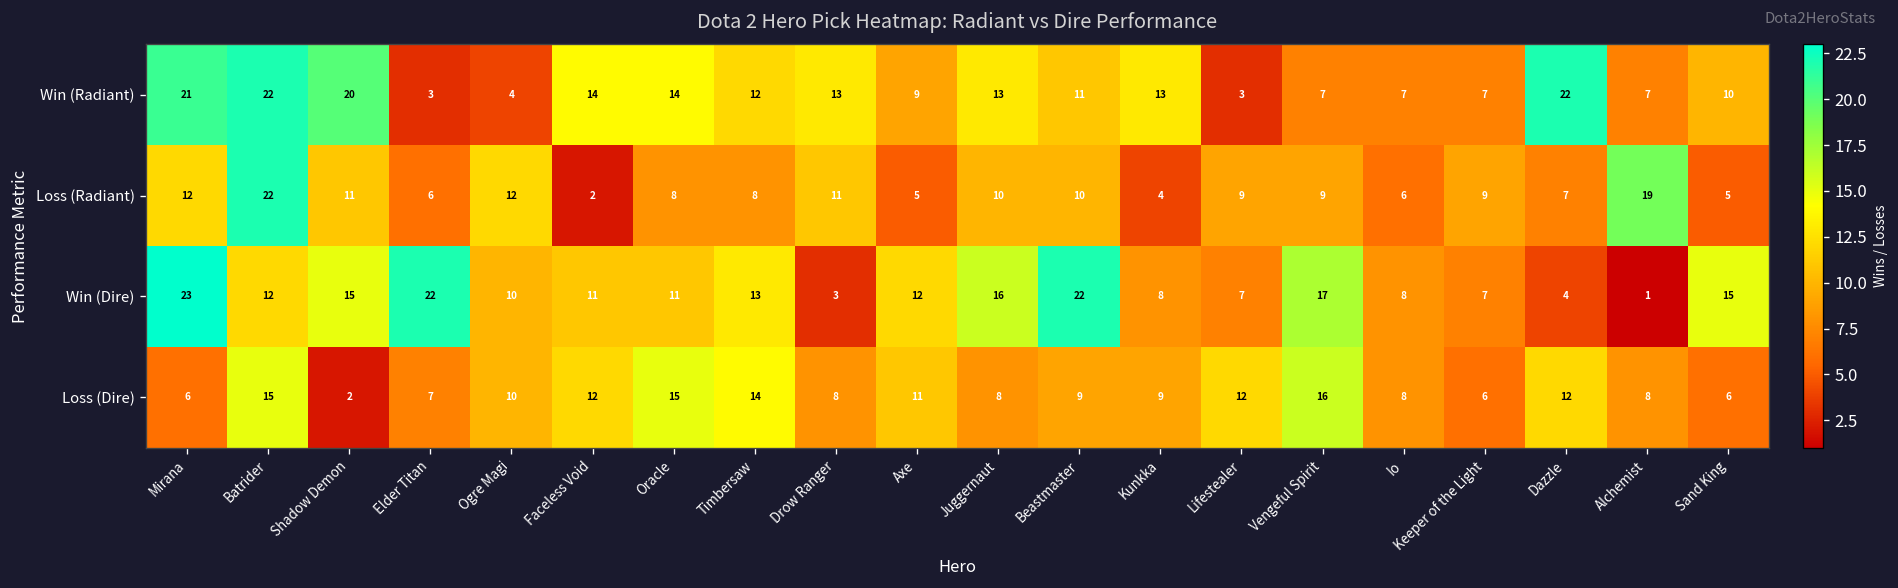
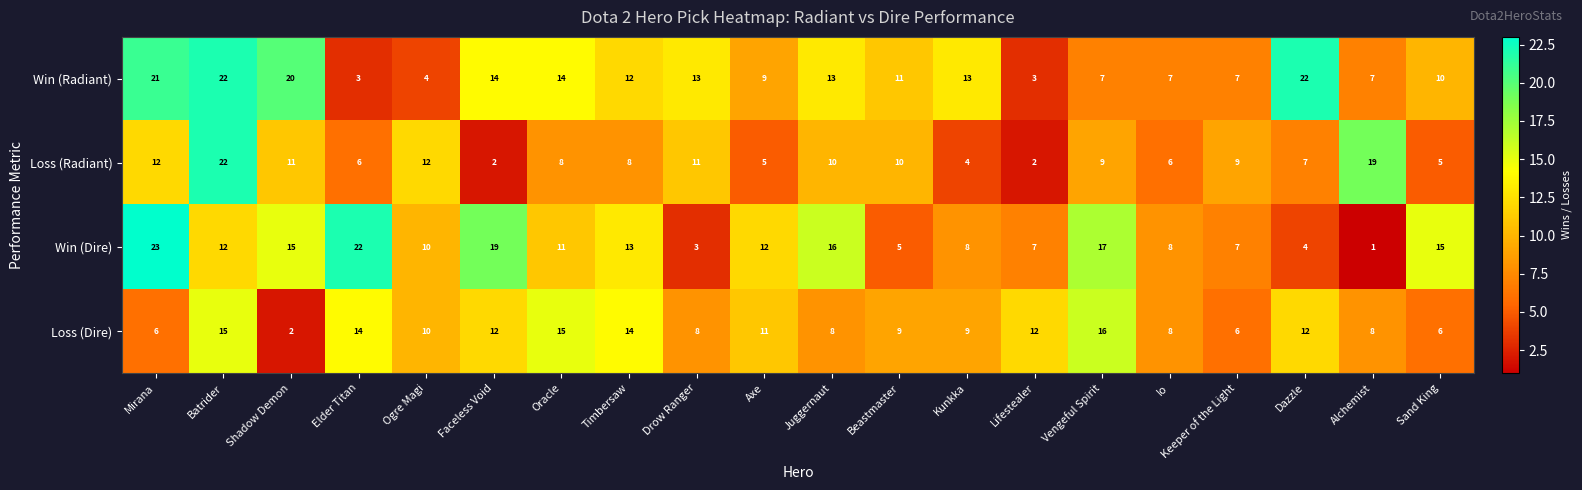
Loss (Radiant), Lifestealer: 9 -> 2
Win (Dire), Faceless Void: 11 -> 19
Win (Dire), Beastmaster: 22 -> 5
Loss (Dire), Elder Titan: 7 -> 14
